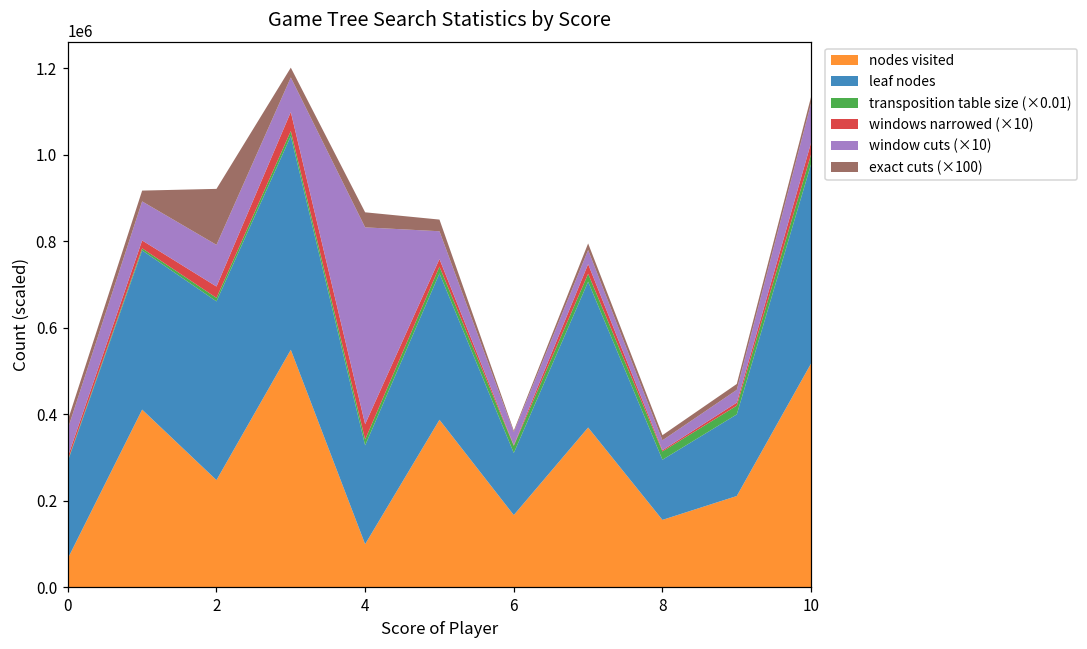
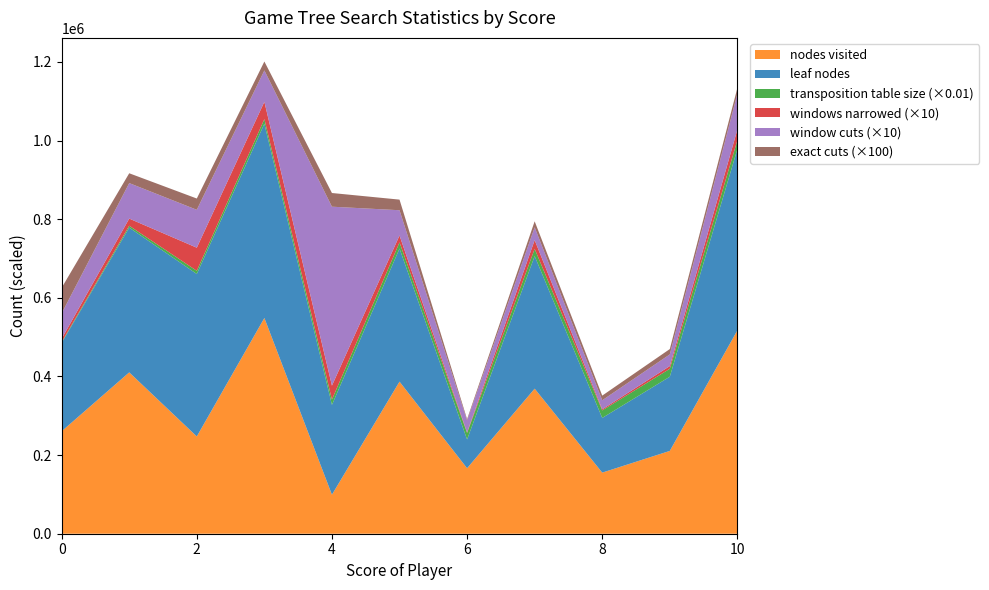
nodes visited, 0: 70000 -> 260000
exact cuts (×100), 0: 20000 -> 70000
windows narrowed (×10), 2: 30000 -> 60000
exact cuts (×100), 2: 130000 -> 30000
leaf nodes, 6: 140000 -> 70000
